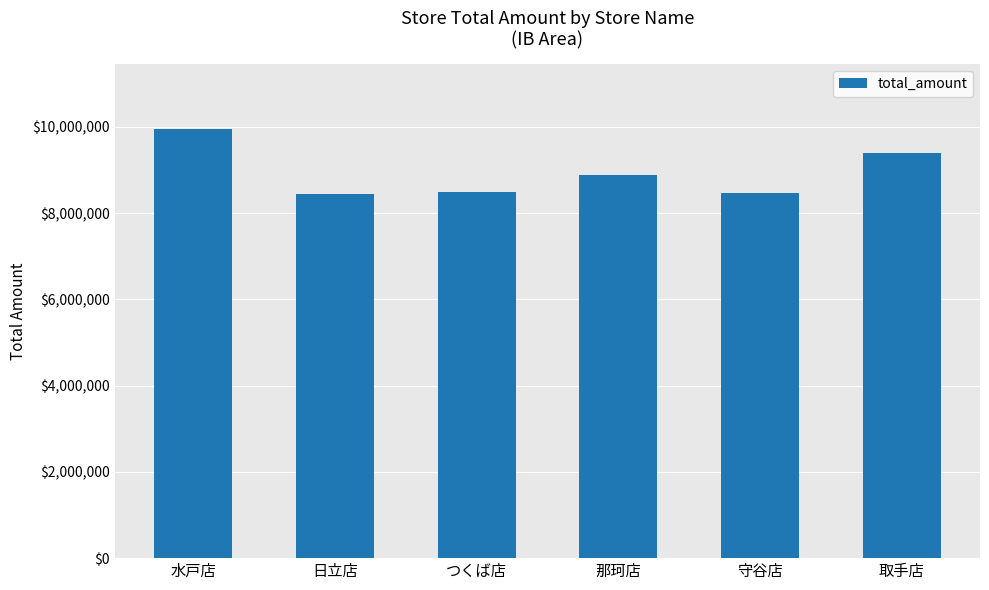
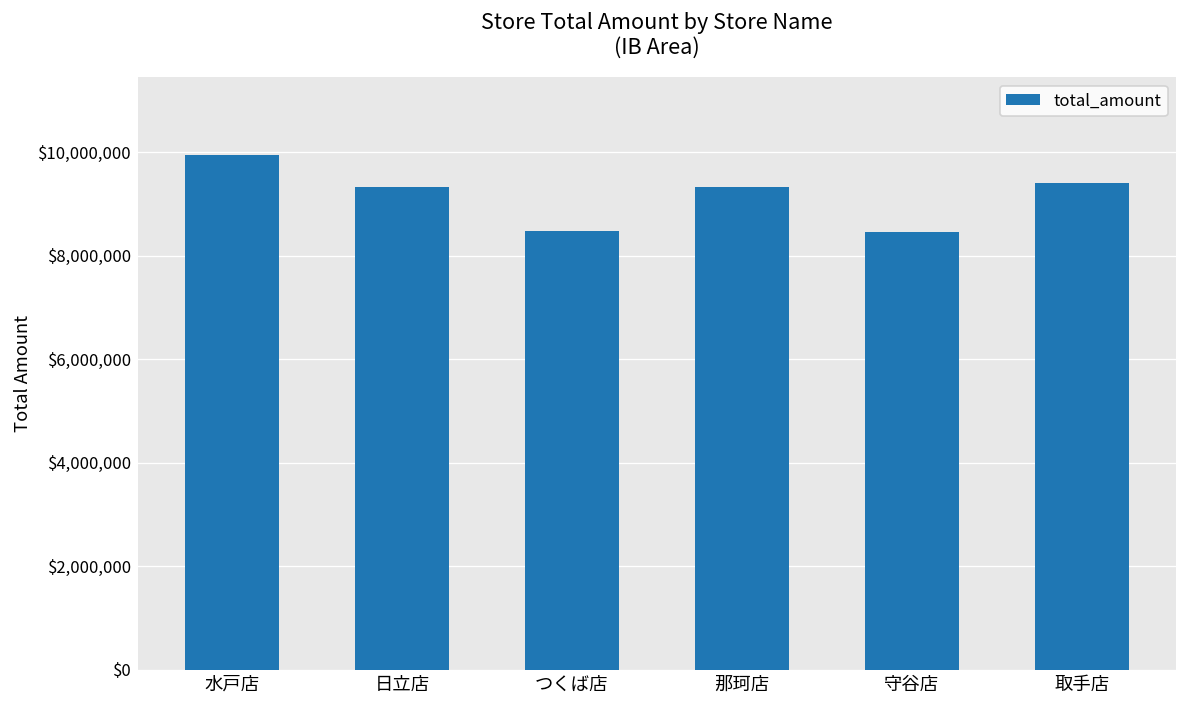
日立店: $8,500,000 -> $9,300,000
那珂店: $8,900,000 -> $9,300,000
